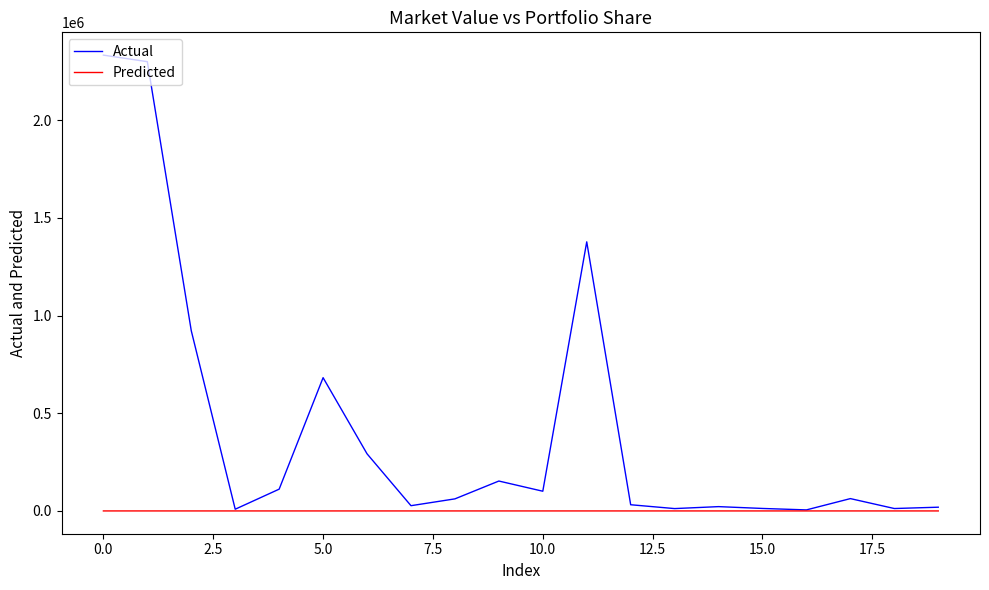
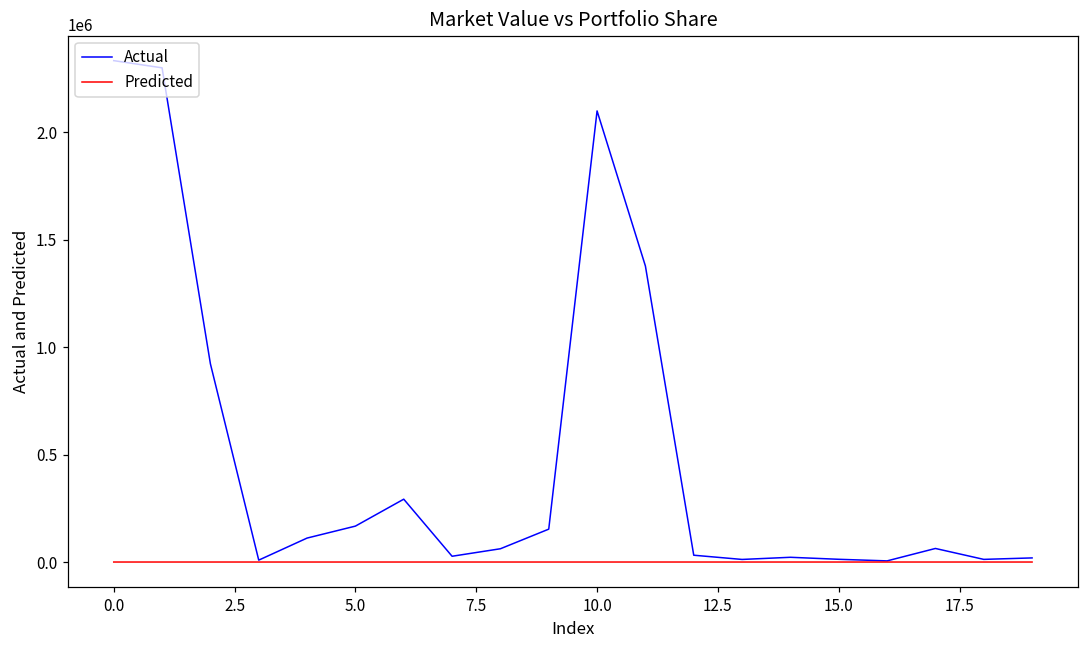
Actual, 5.0: 680000 -> 170000
Actual, 10.0: 100000 -> 2100000
